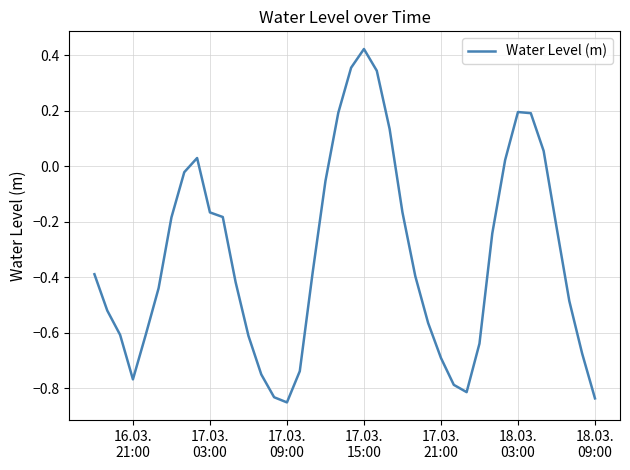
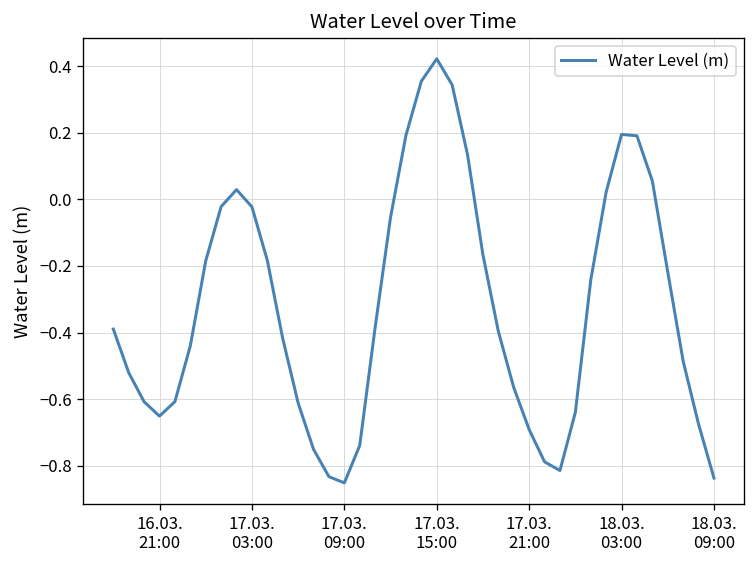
16.03. 21:00: -0.77 -> -0.65
17.03. 03:00: -0.17 -> -0.02
